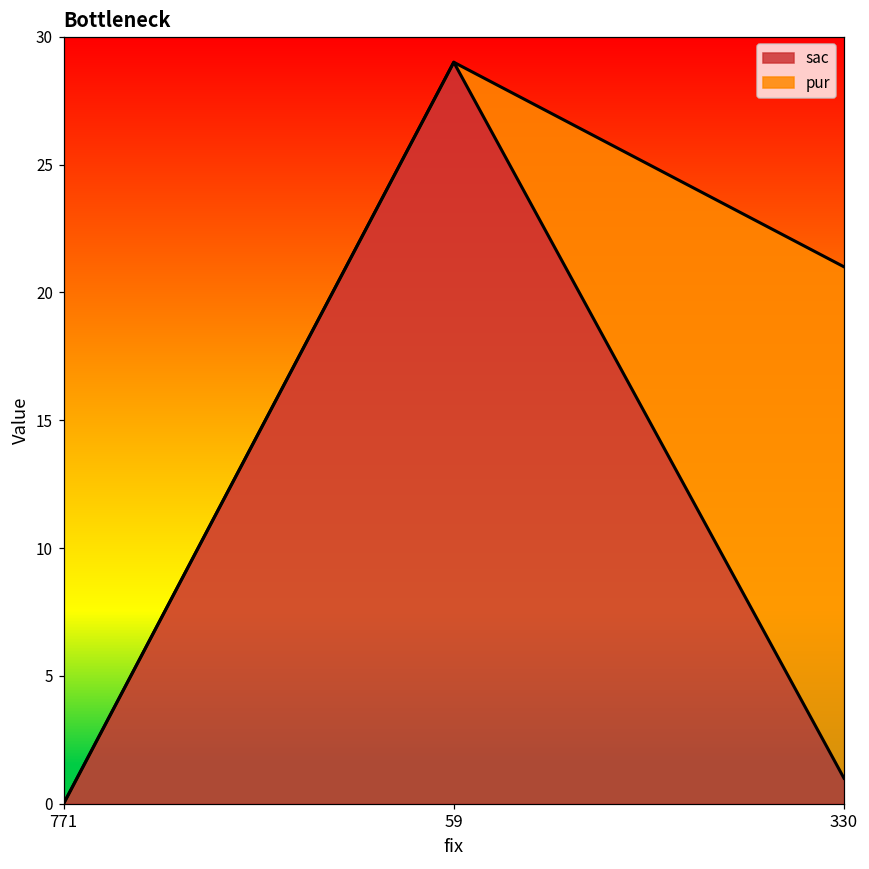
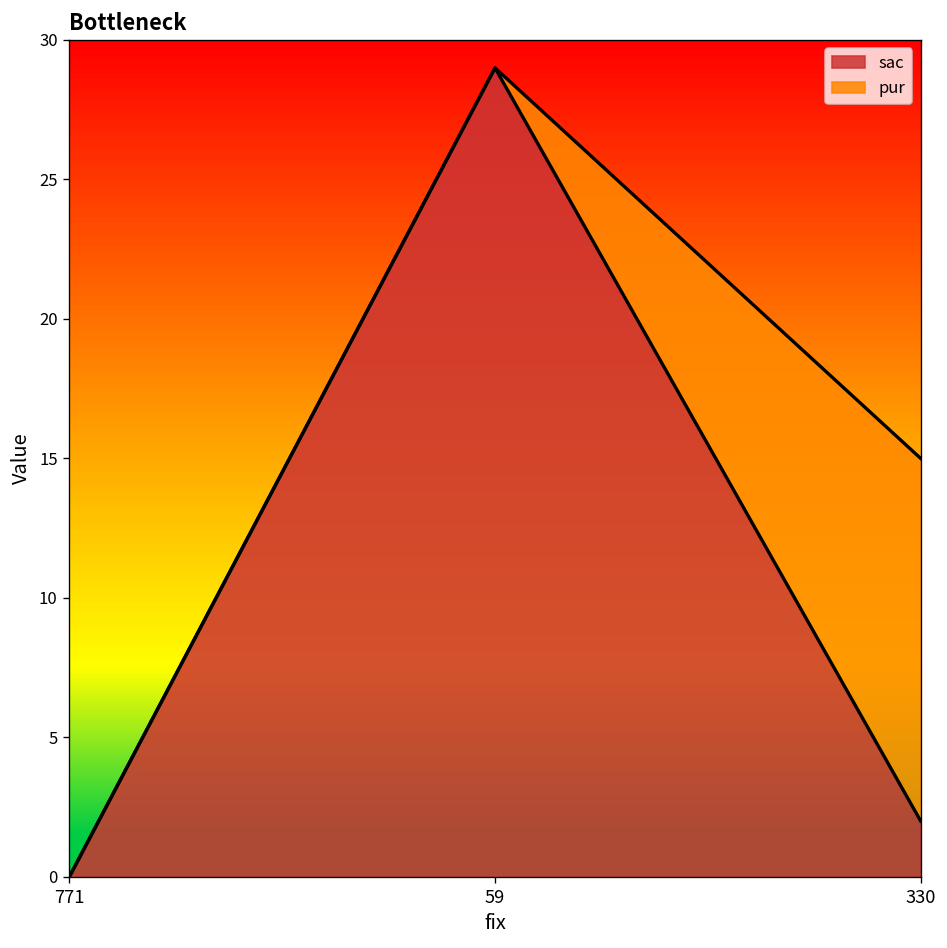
sac, 330: 1 -> 2
pur, 330: 20 -> 13
